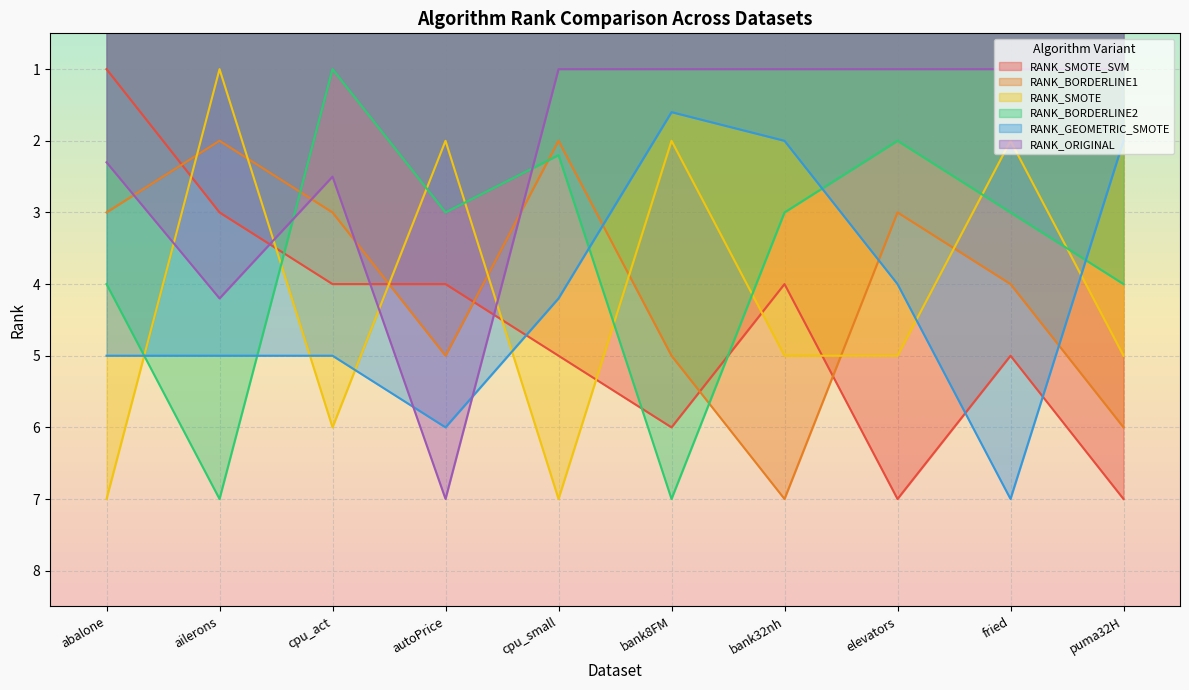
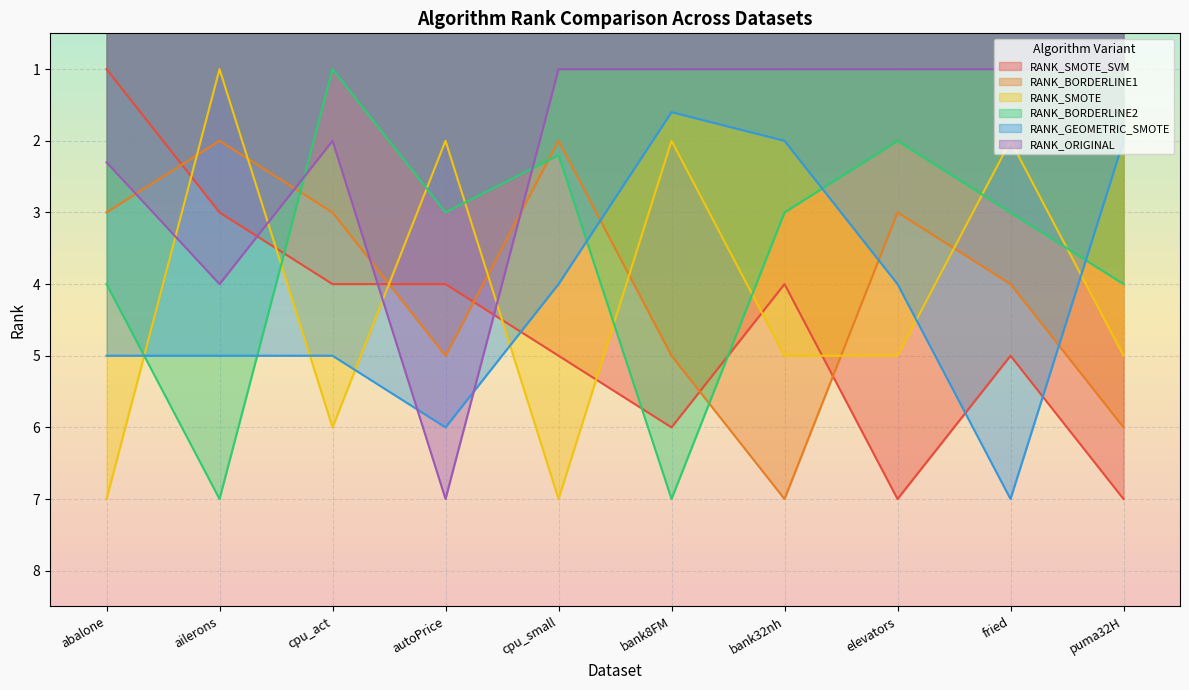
RANK_ORIGINAL, ailerons: 4.2 -> 4.0
RANK_ORIGINAL, cpu_act: 2.5 -> 2.0
RANK_GEOMETRIC_SMOTE, cpu_small: 4.2 -> 4.0
